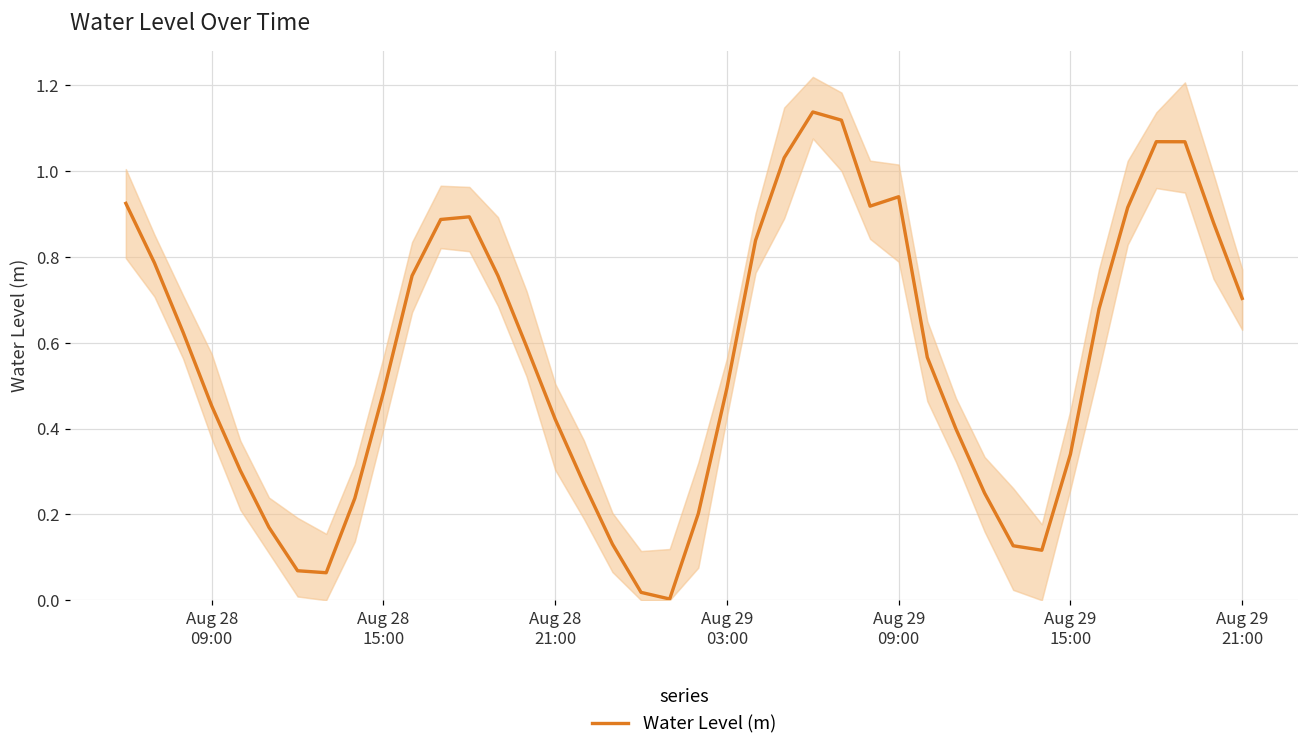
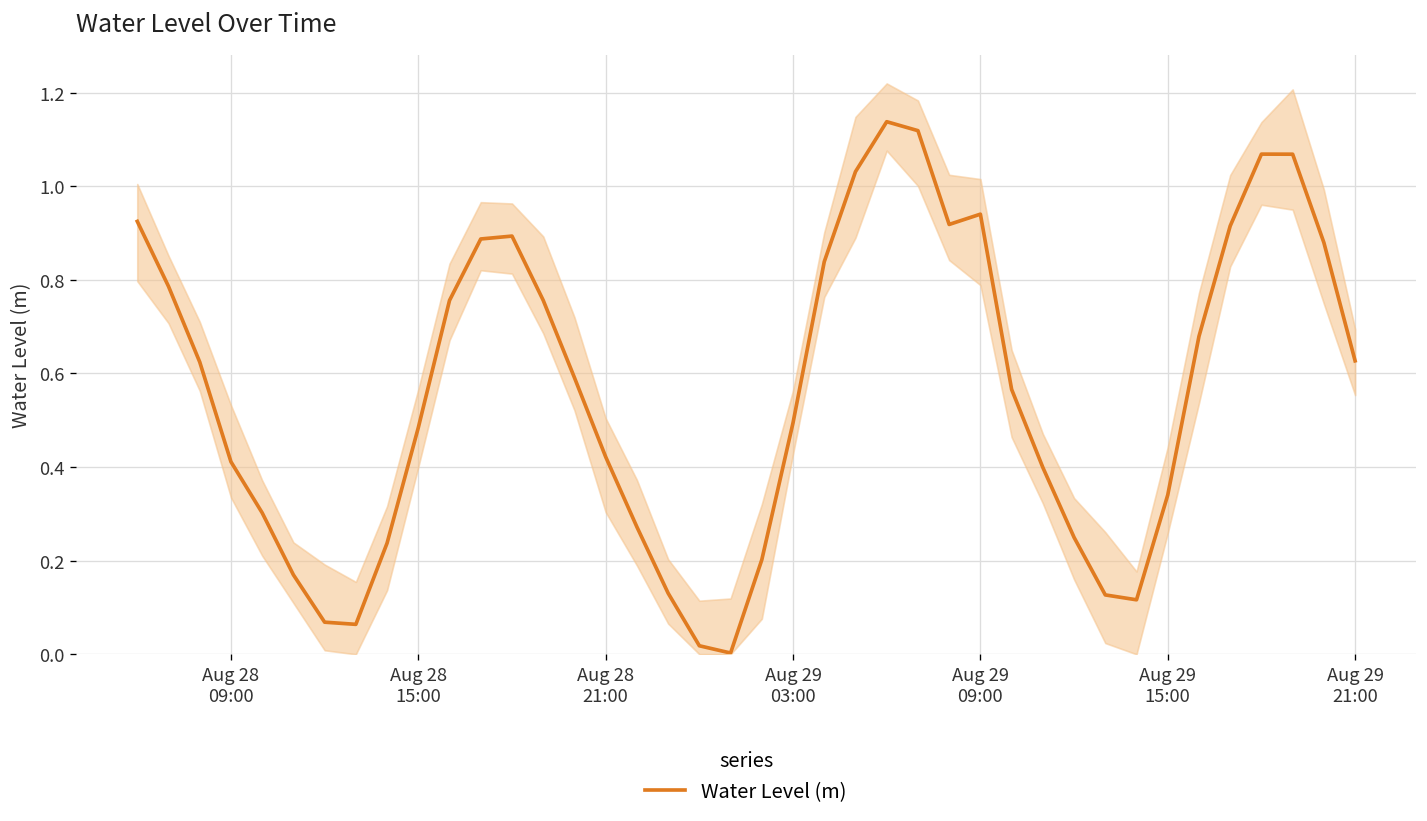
Water Level (m), Aug 28 09:00: 0.45 -> 0.41
Water Level (m), Aug 29 21:00: 0.70 -> 0.63
